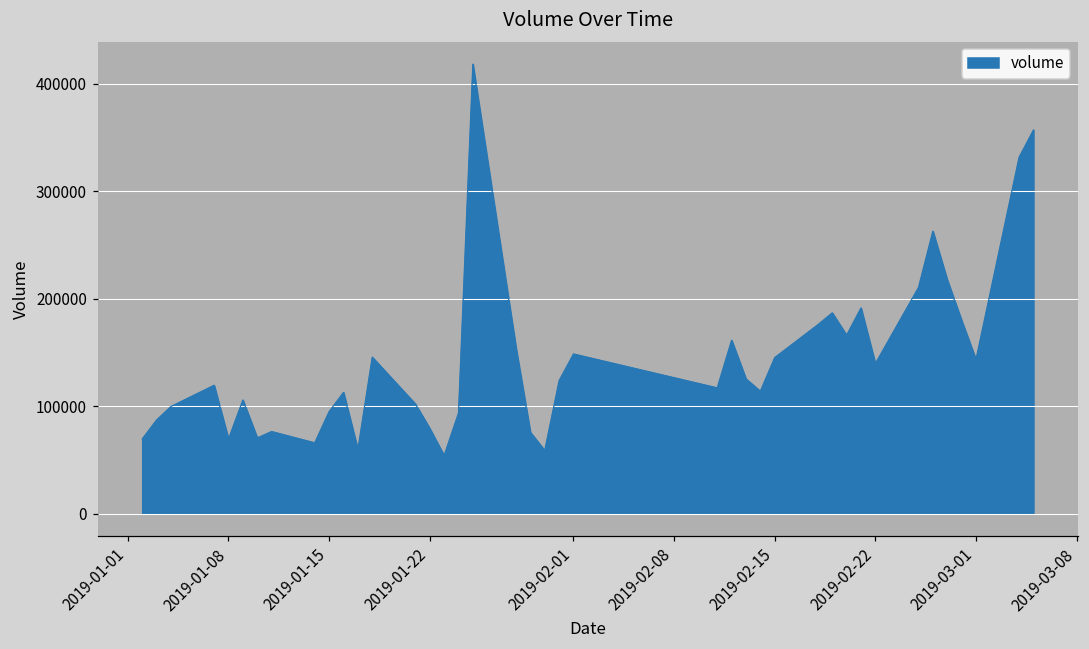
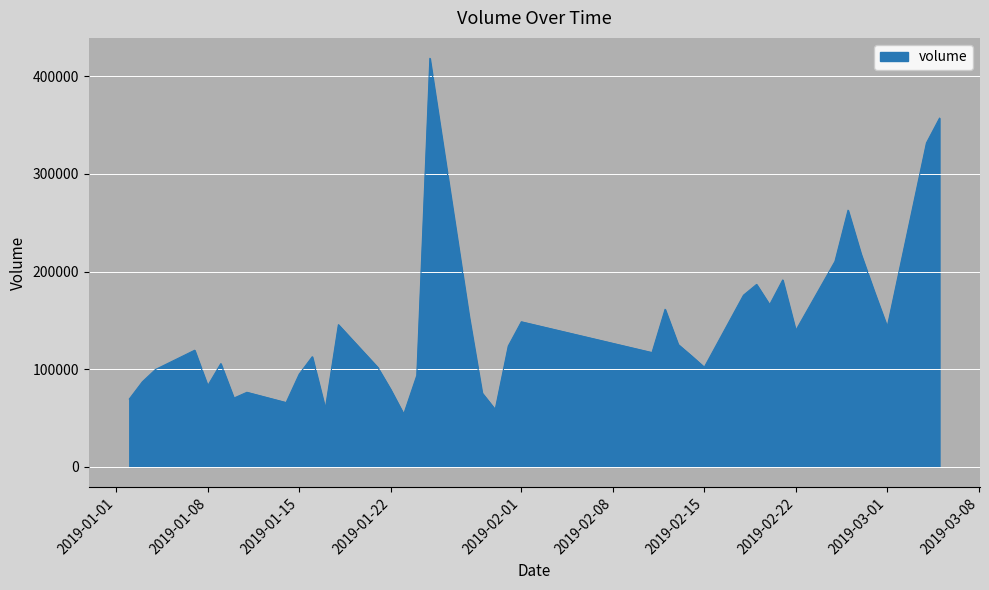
2019-01-08: 70000 -> 80000
2019-02-15: 150000 -> 100000
